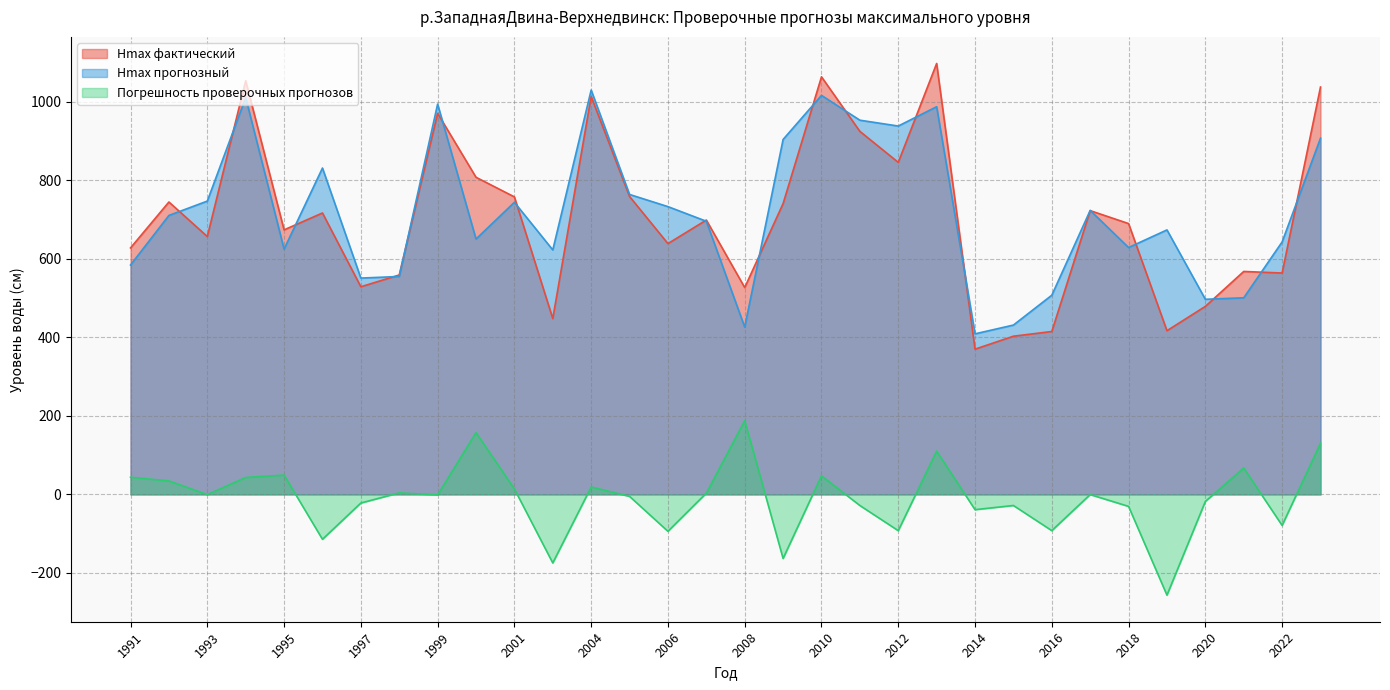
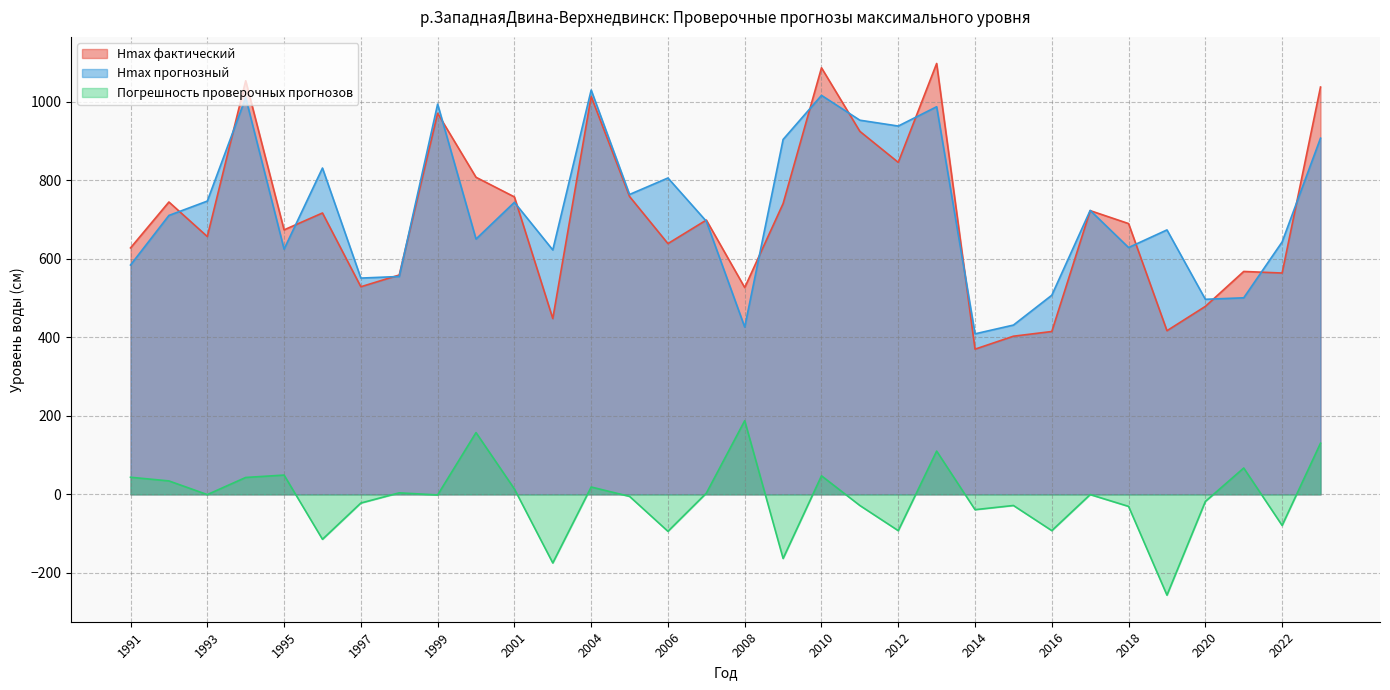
Hmax прогнозный, 2006: 730 -> 810
Hmax фактический, 2010: 1060 -> 1090
